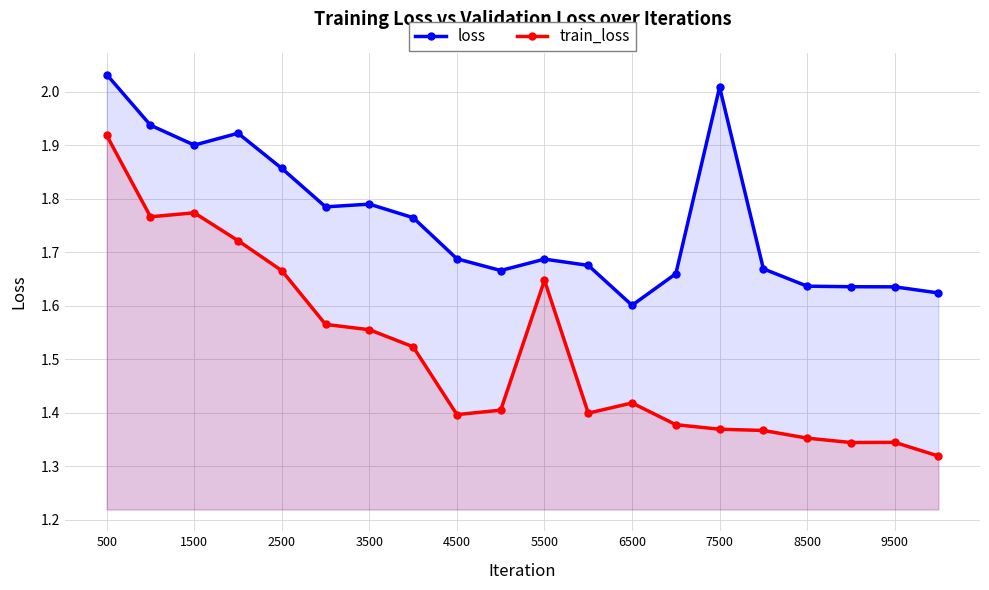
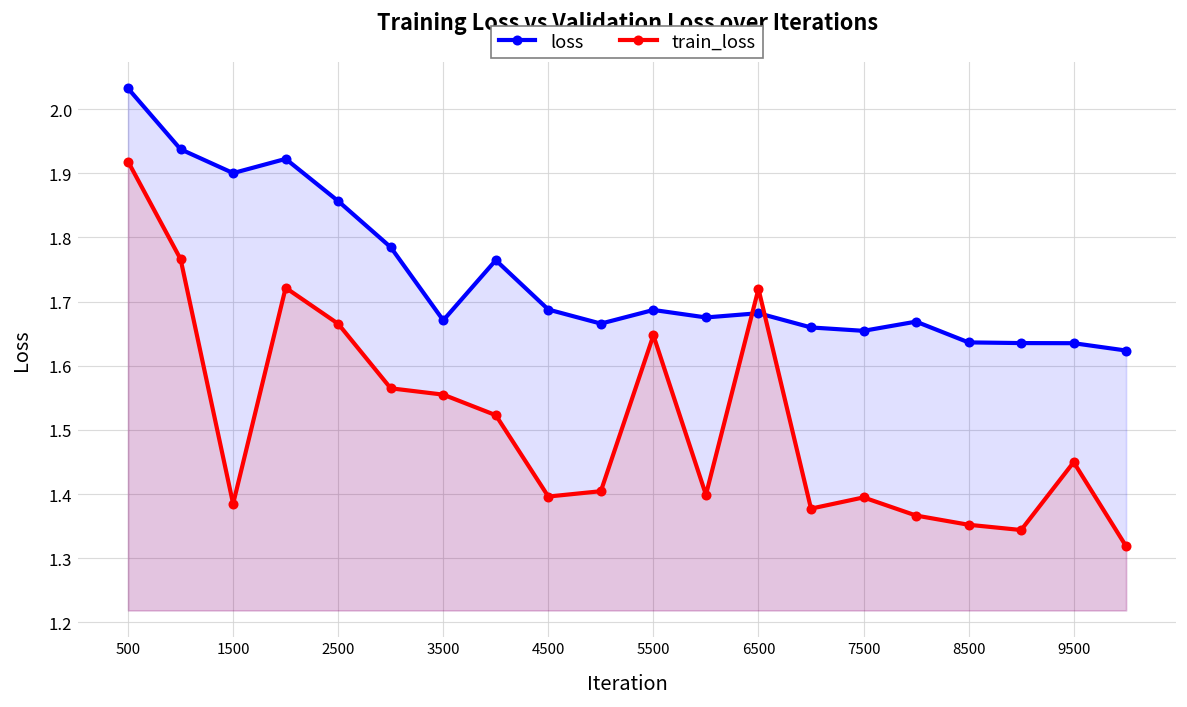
train_loss, 1500: 1.77 -> 1.38
loss, 3500: 1.79 -> 1.67
loss, 6500: 1.60 -> 1.68
train_loss, 6500: 1.42 -> 1.72
loss, 7500: 2.01 -> 1.65
train_loss, 7500: 1.37 -> 1.39
train_loss, 9500: 1.34 -> 1.45
